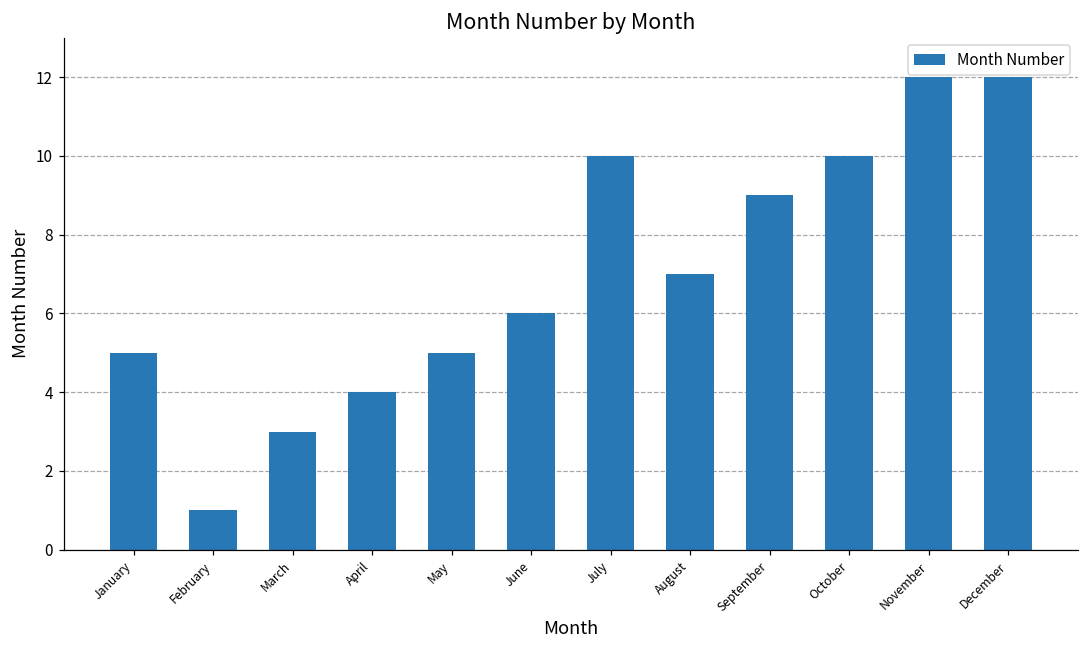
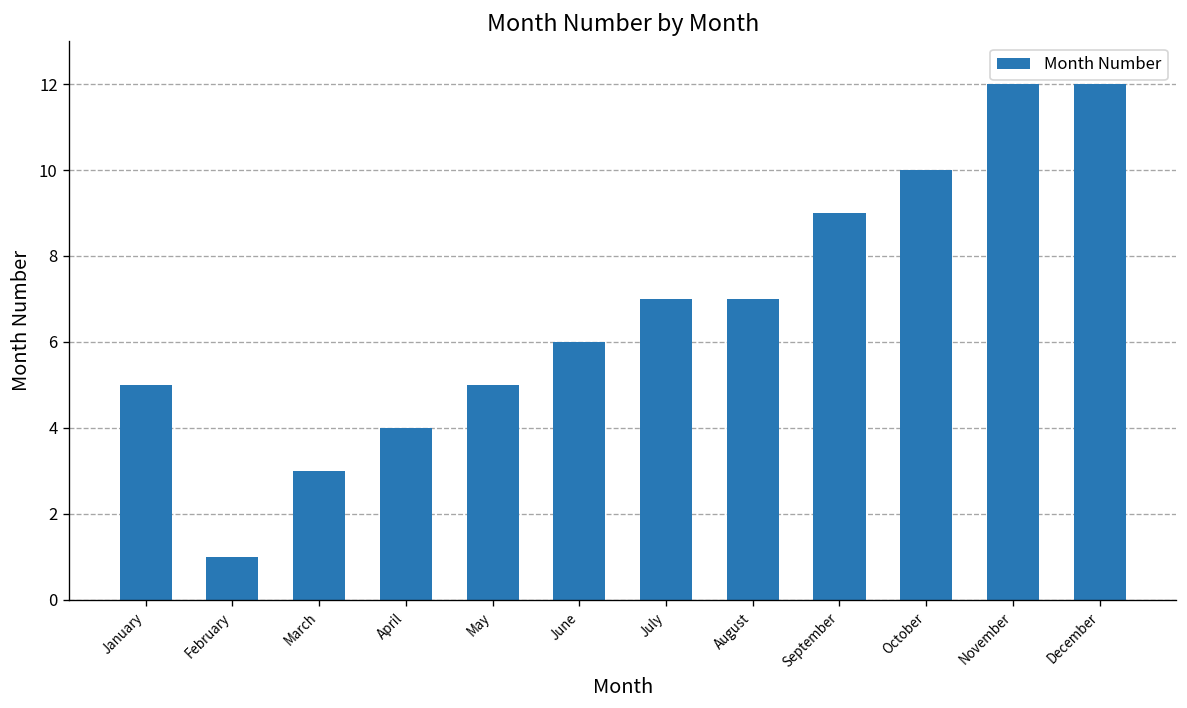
July: 10 -> 7
